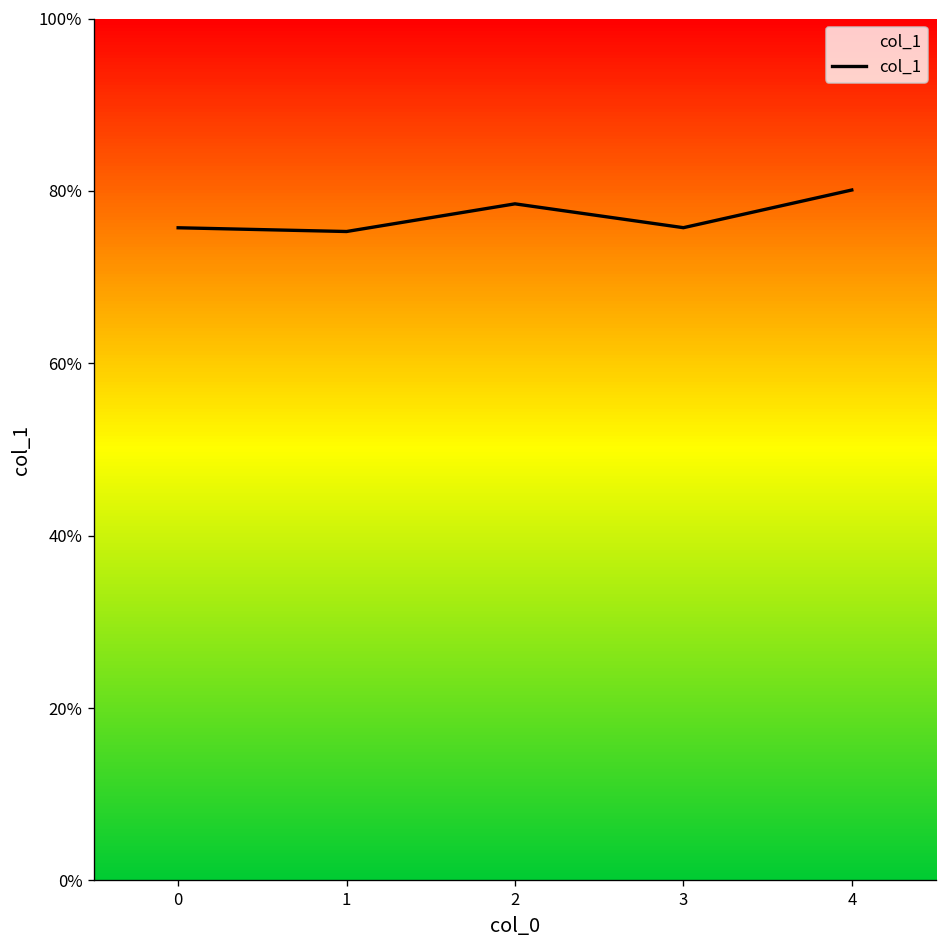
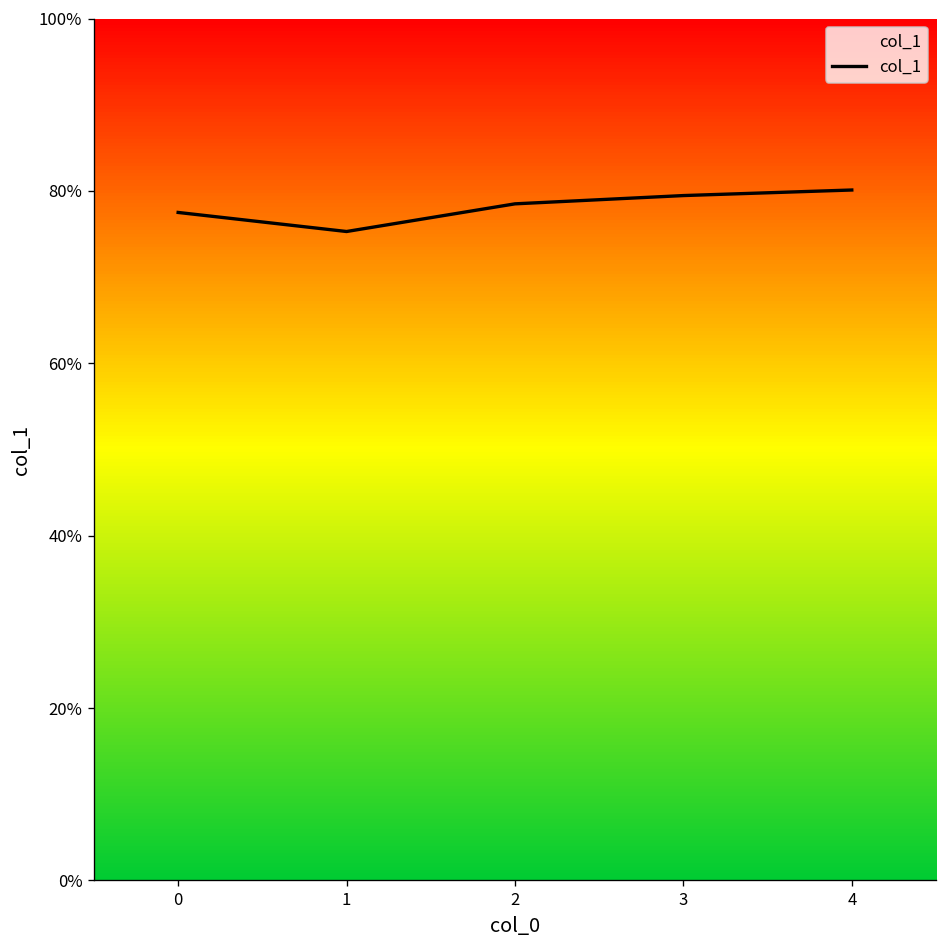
0: 76% -> 78%
3: 76% -> 79%
